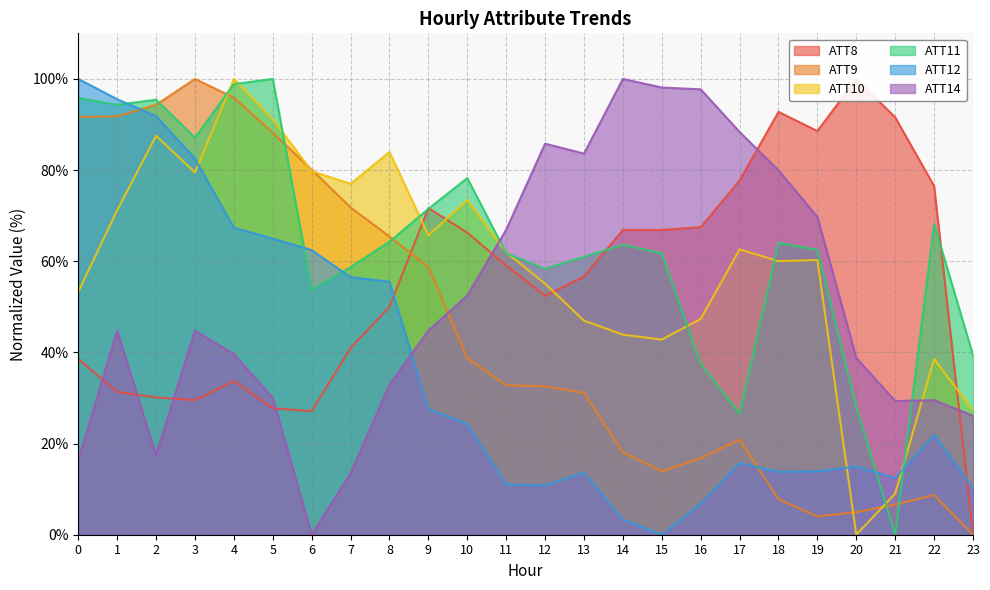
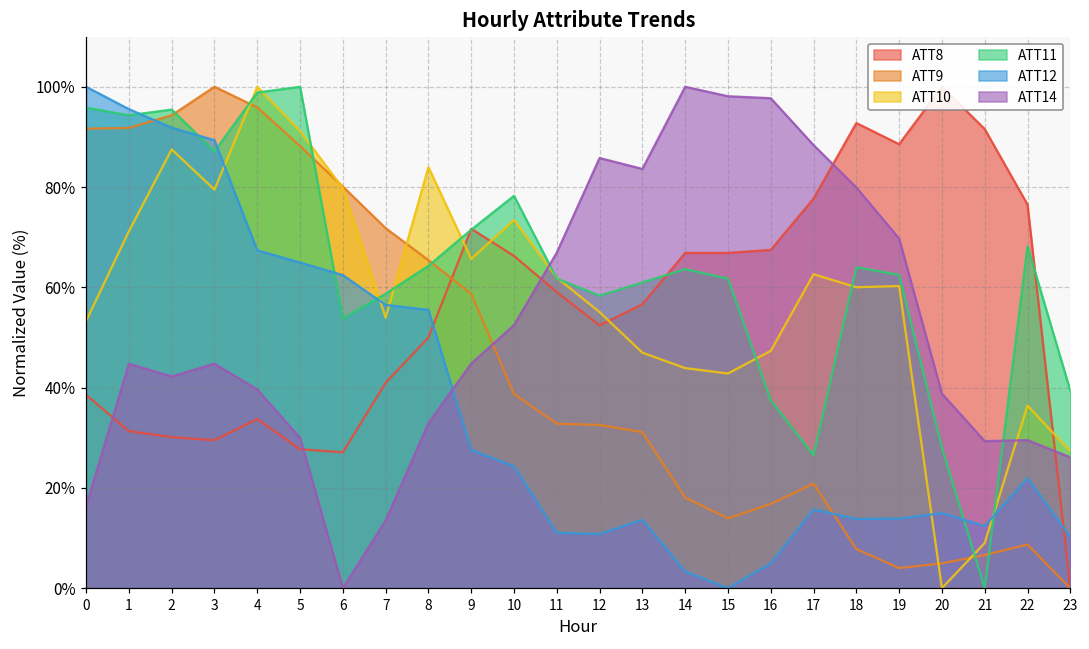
ATT14, 2: 17% -> 42%
ATT12, 3: 82% -> 89%
ATT10, 7: 77% -> 54%
ATT12, 16: 7% -> 5%
ATT10, 22: 39% -> 36%
